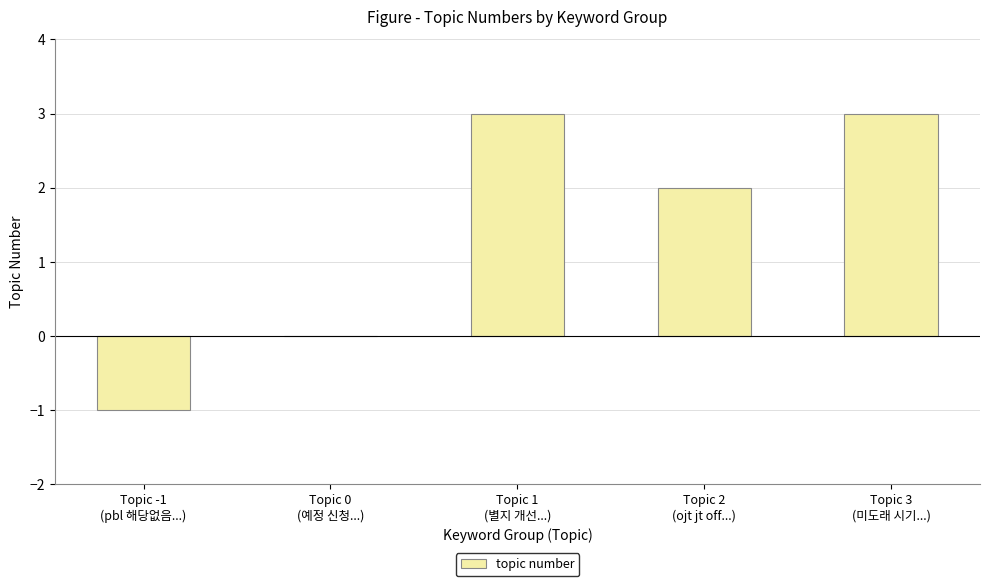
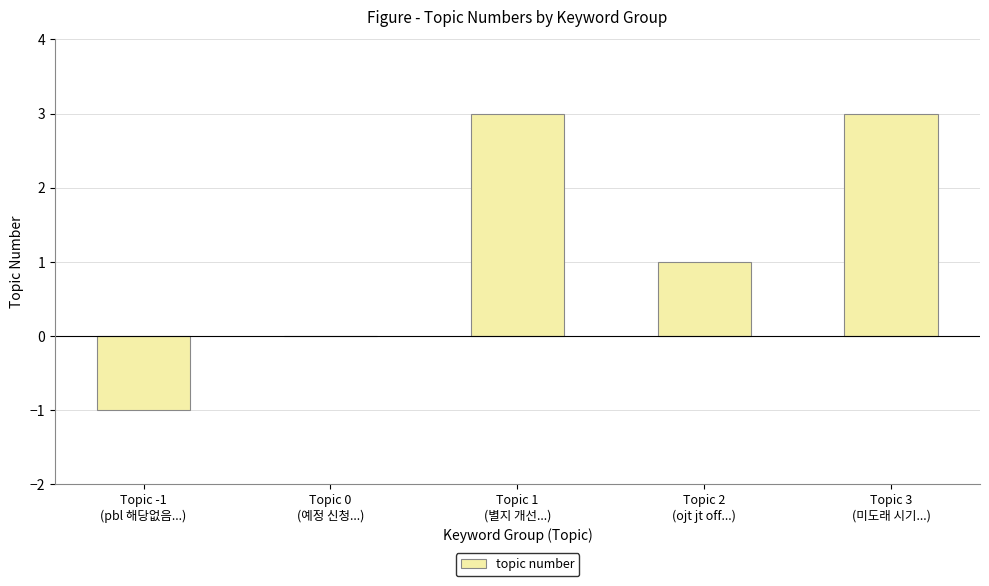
Topic 2 (ojt jt off...): 2 -> 1
